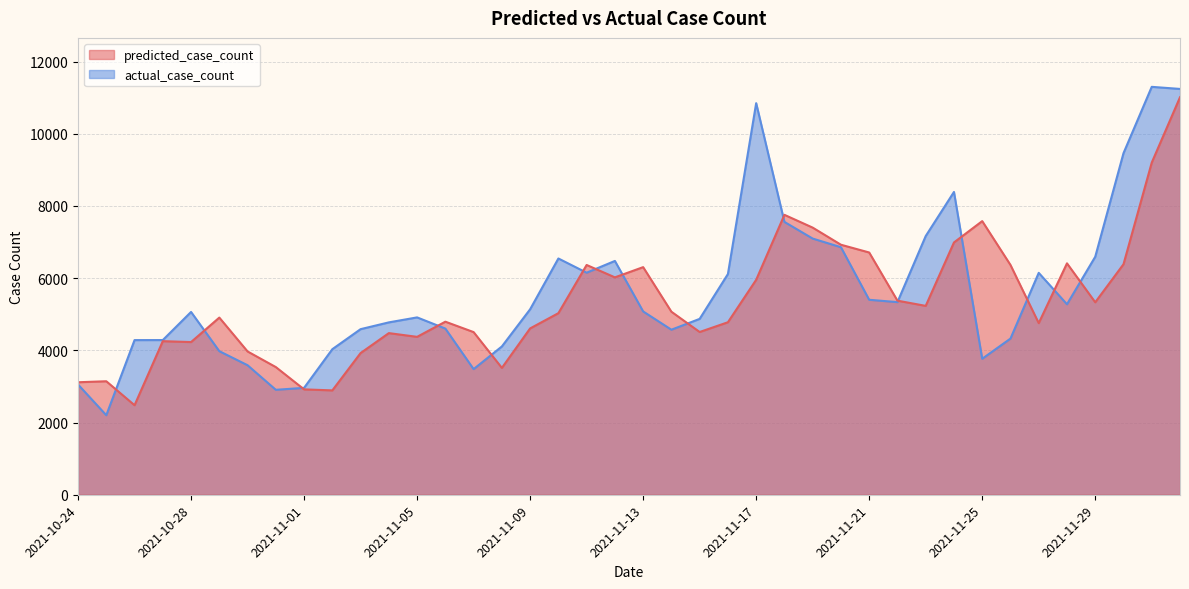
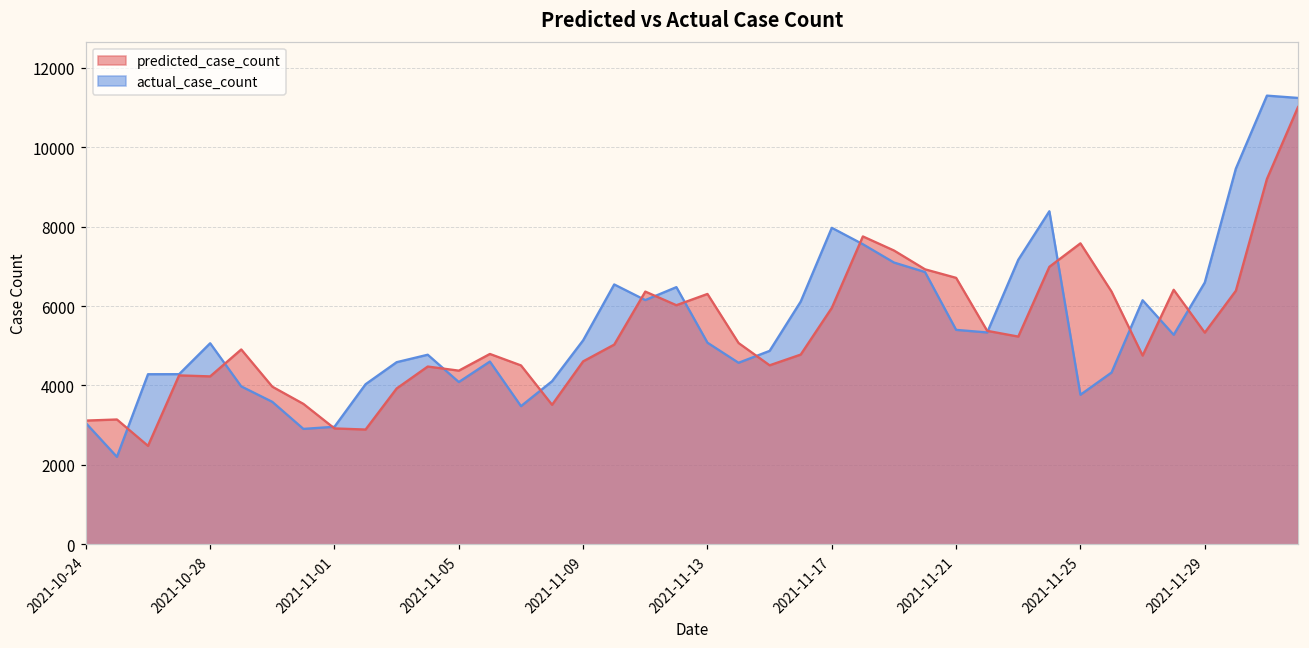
actual_case_count, 2021-11-05: 4900 -> 4100
actual_case_count, 2021-11-17: 10800 -> 8000
